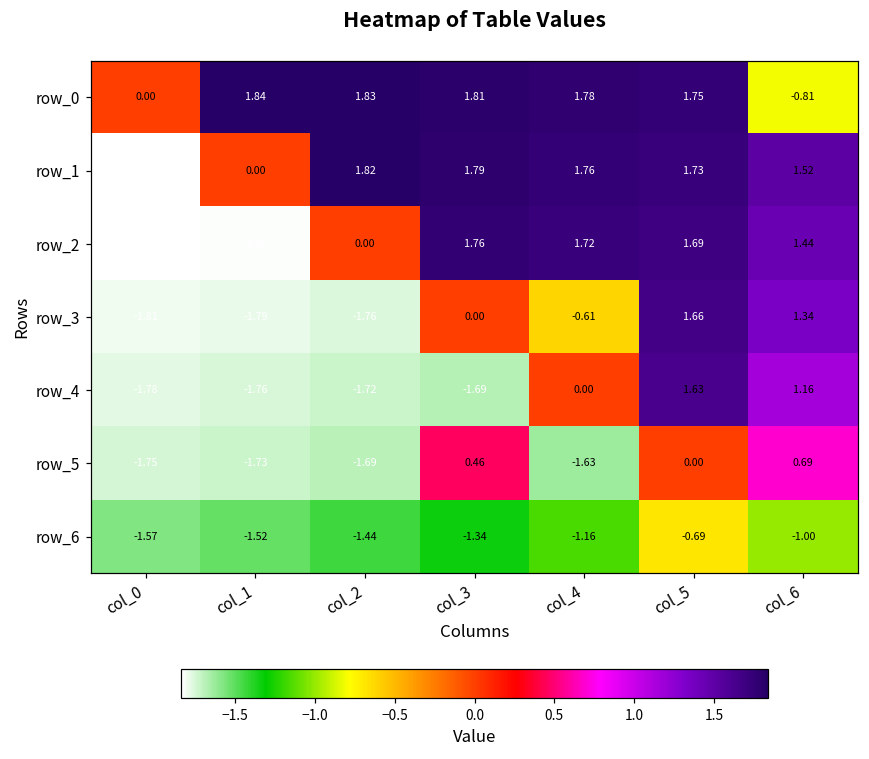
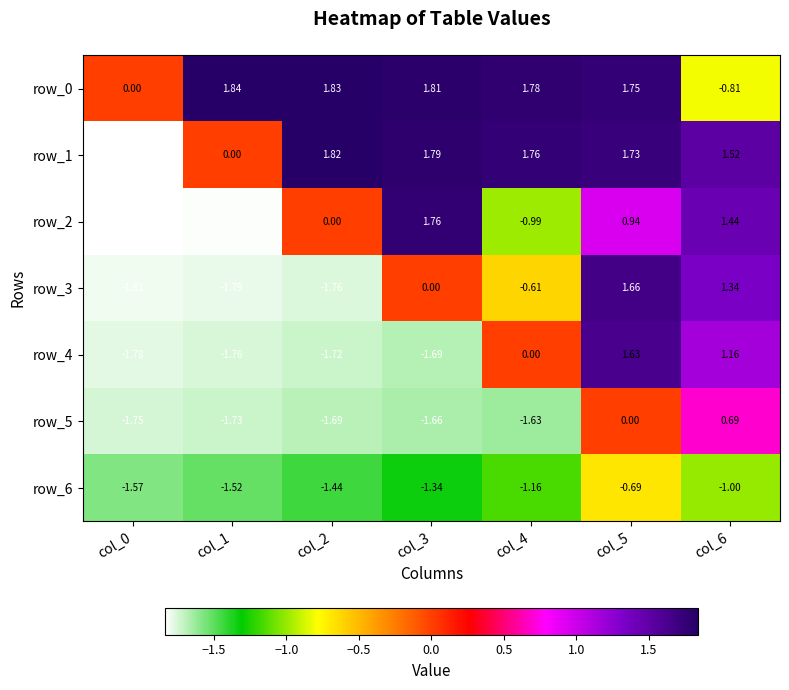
row_2, col_4: 1.72 -> -0.99
row_2, col_5: 1.69 -> 0.94
row_5, col_3: 0.46 -> -1.66
